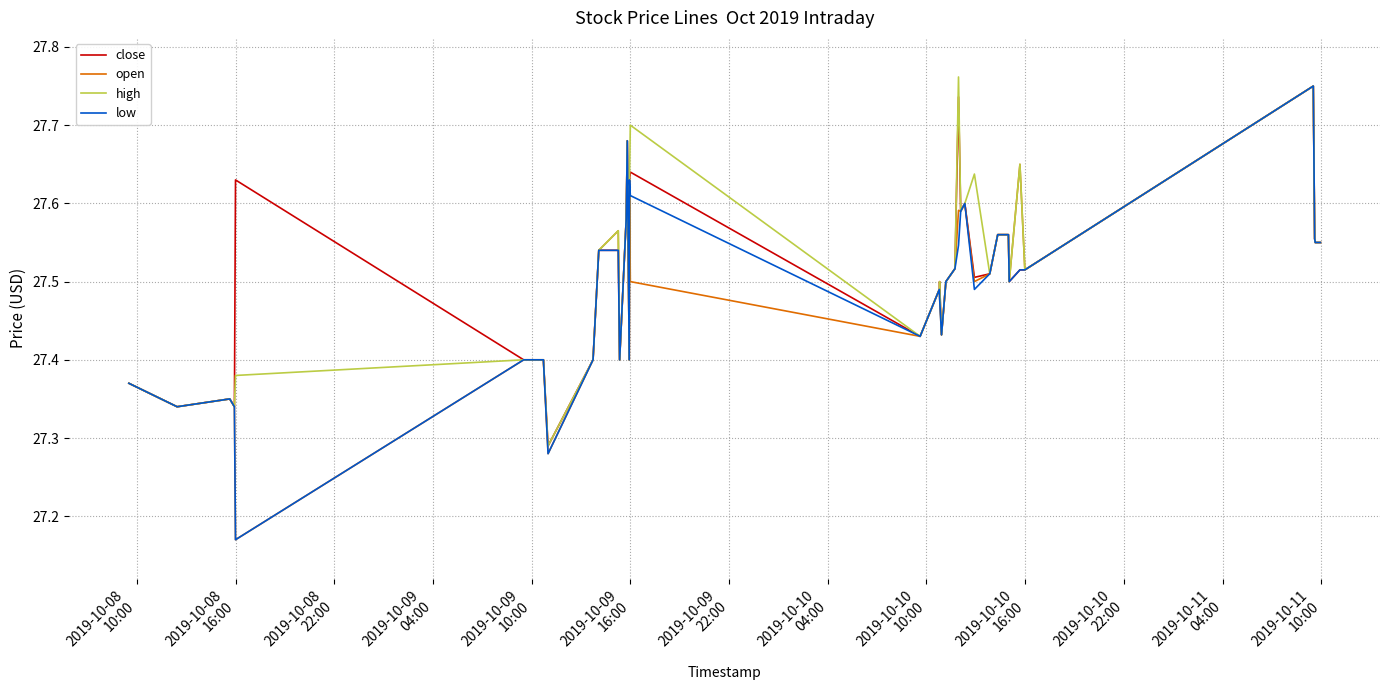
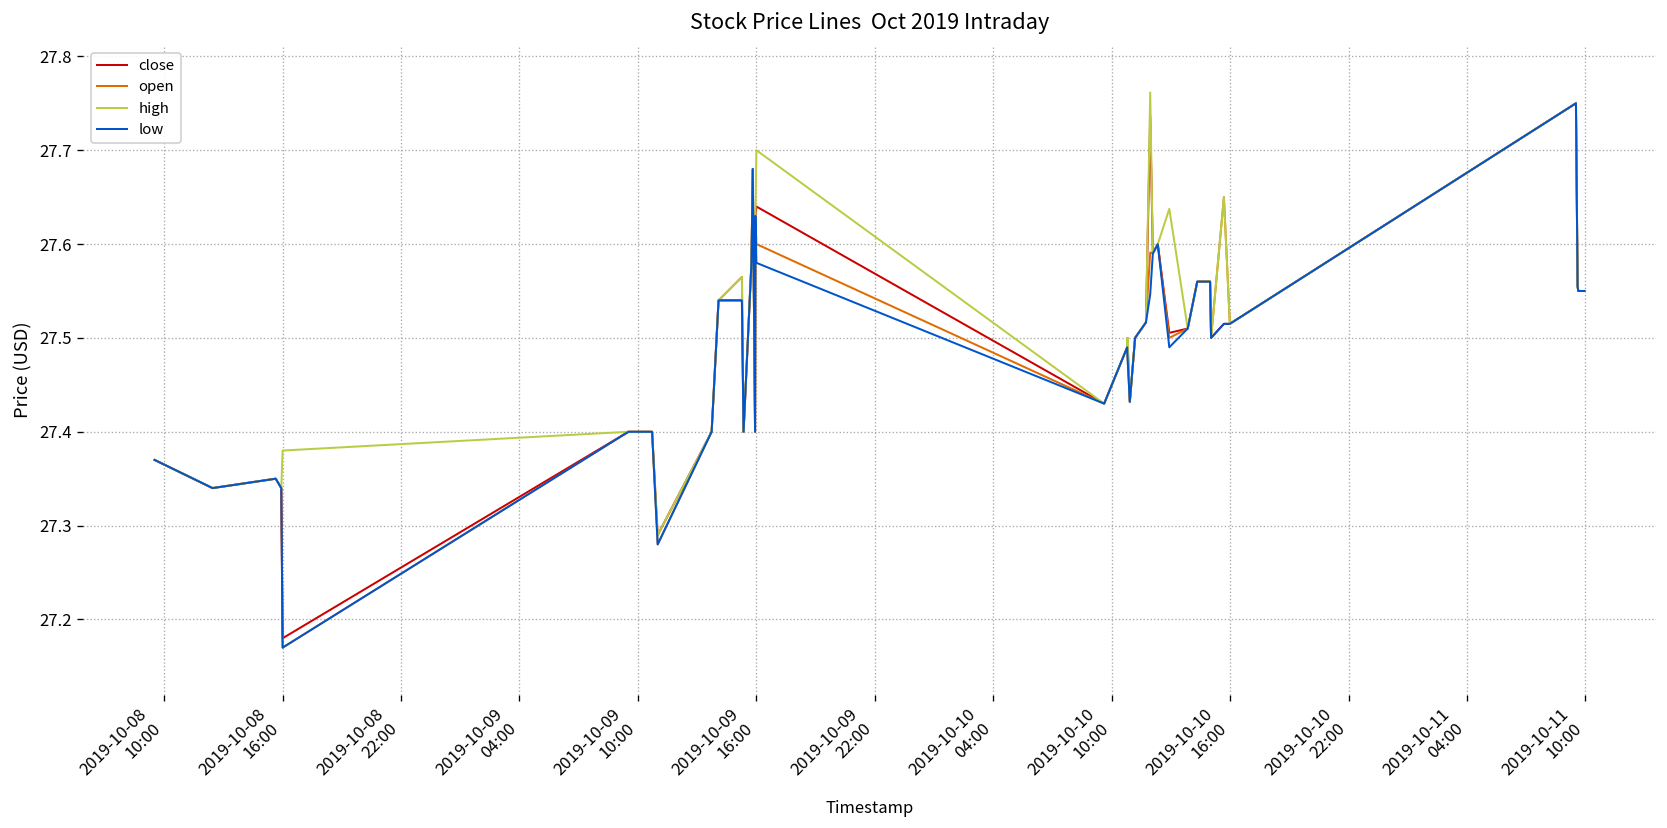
close, 2019-10-08 16:00: 27.63 -> 27.18
open, 2019-10-09 16:00: 27.5 -> 27.6
low, 2019-10-09 16:00: 27.61 -> 27.58
